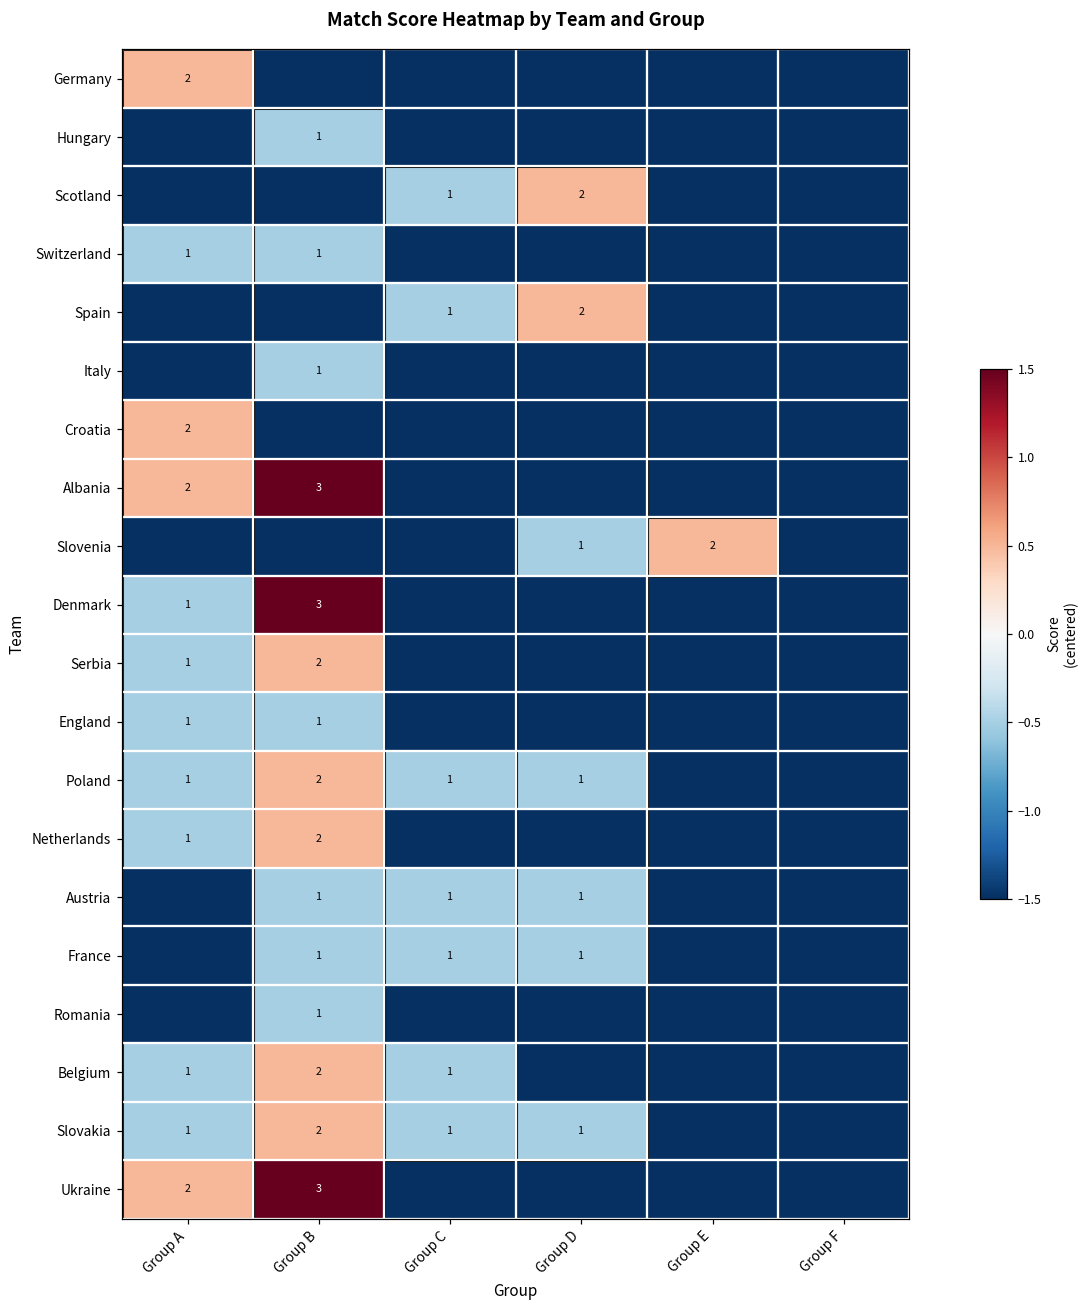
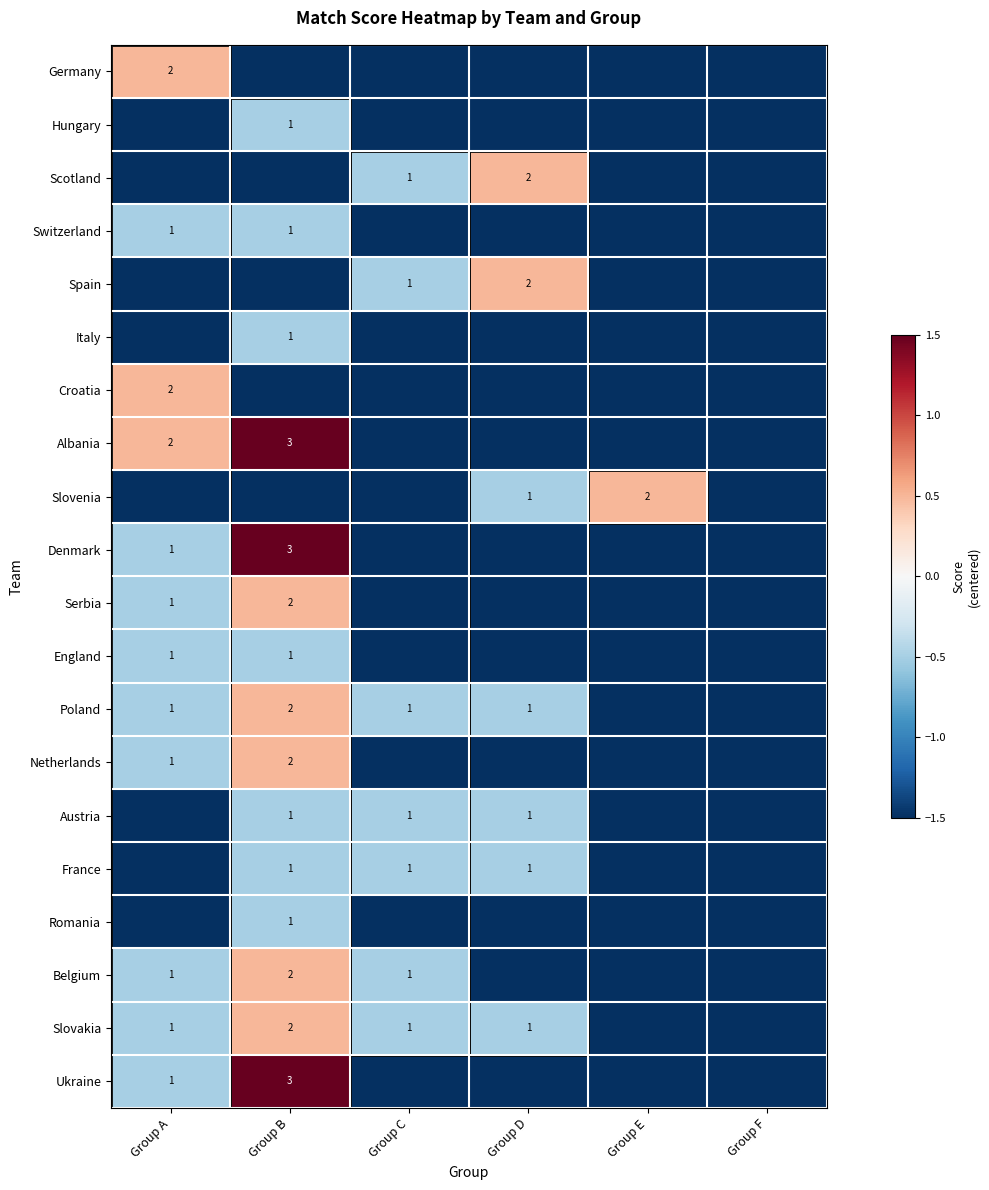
Ukraine, Group A: 2 -> 1
